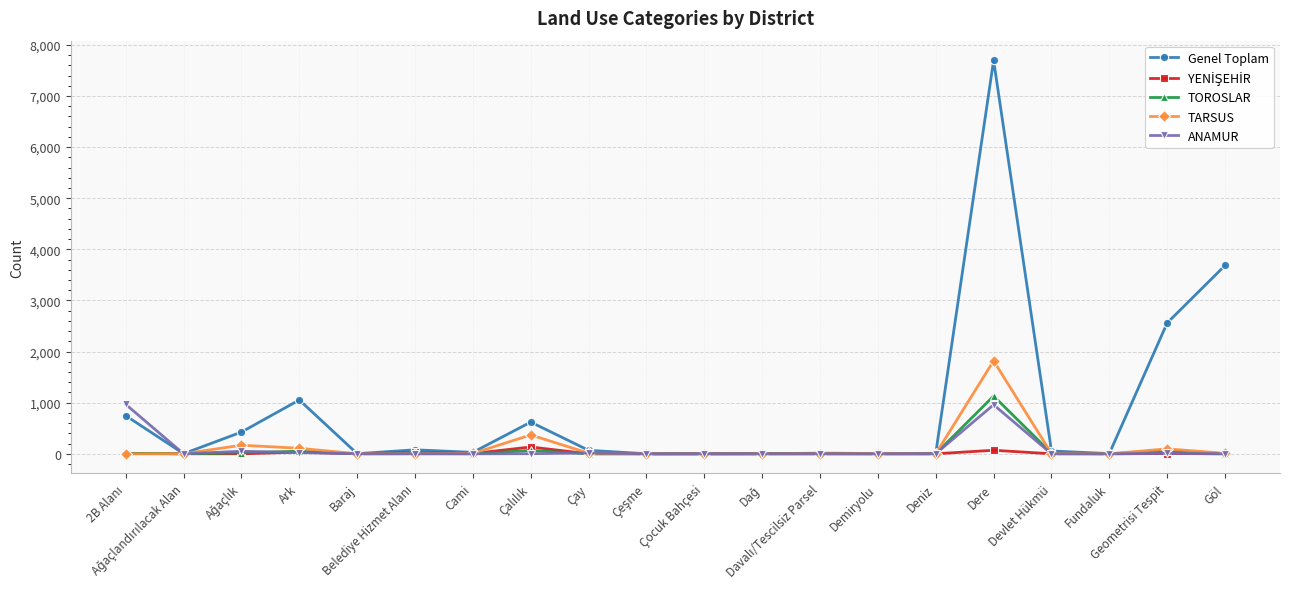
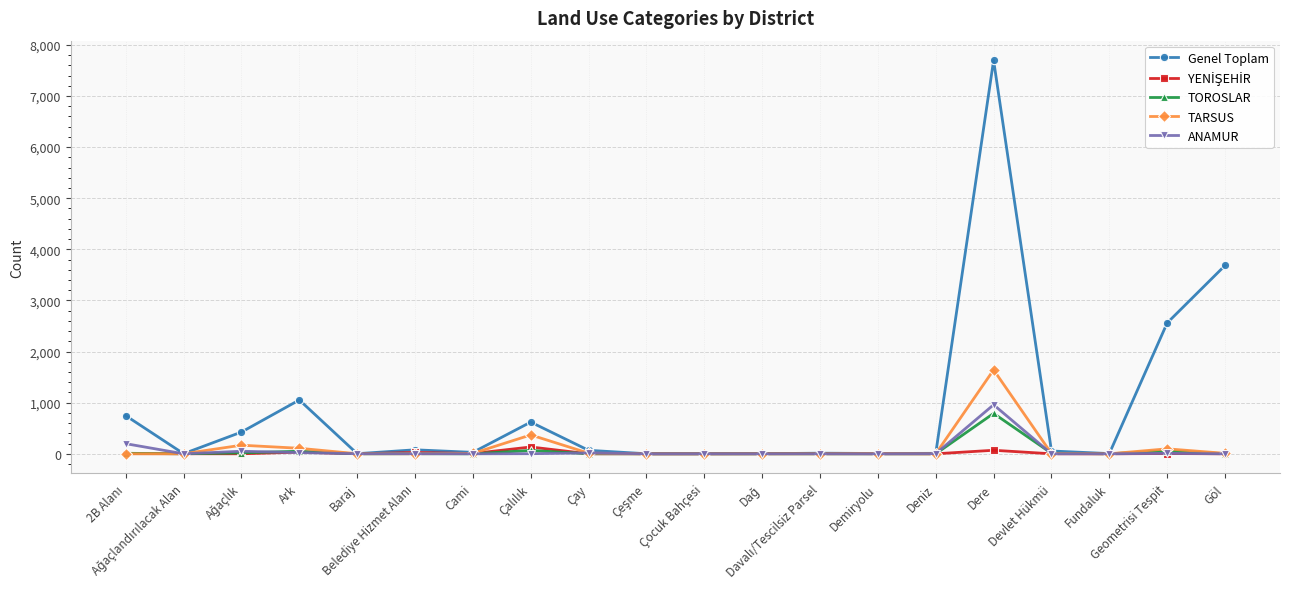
ANAMUR, 2B Alanı: 1,000 -> 200
TOROSLAR, Dere: 1,100 -> 800
TARSUS, Dere: 1,800 -> 1,600
